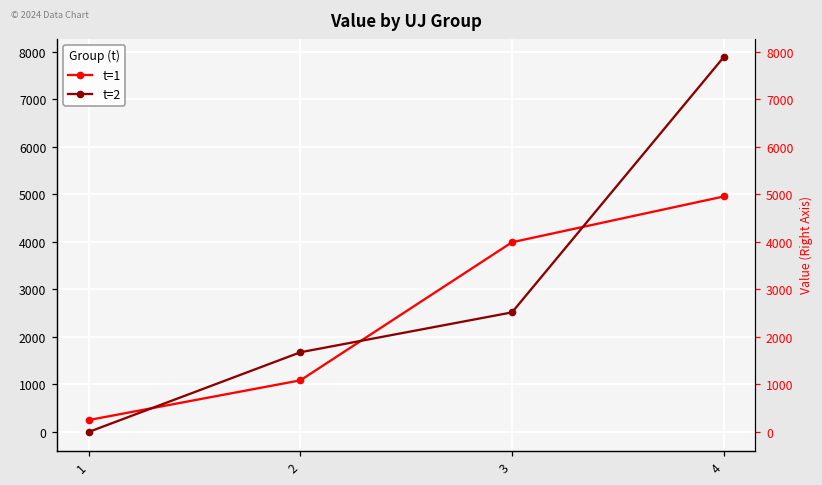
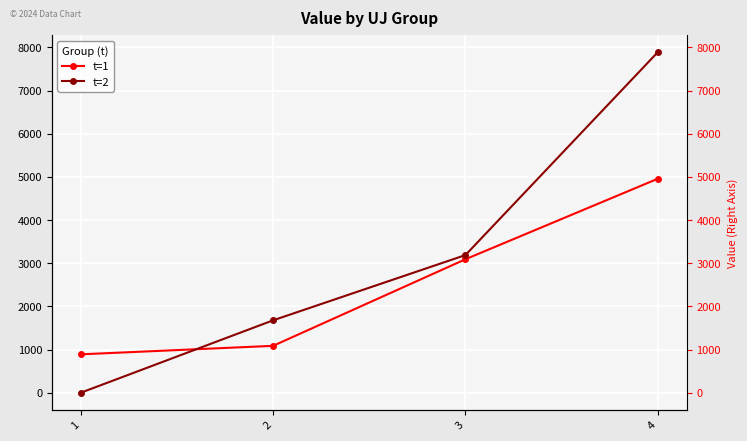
t=1, 1: 300 -> 900
t=1, 3: 4000 -> 3100
t=2, 3: 2500 -> 3200
